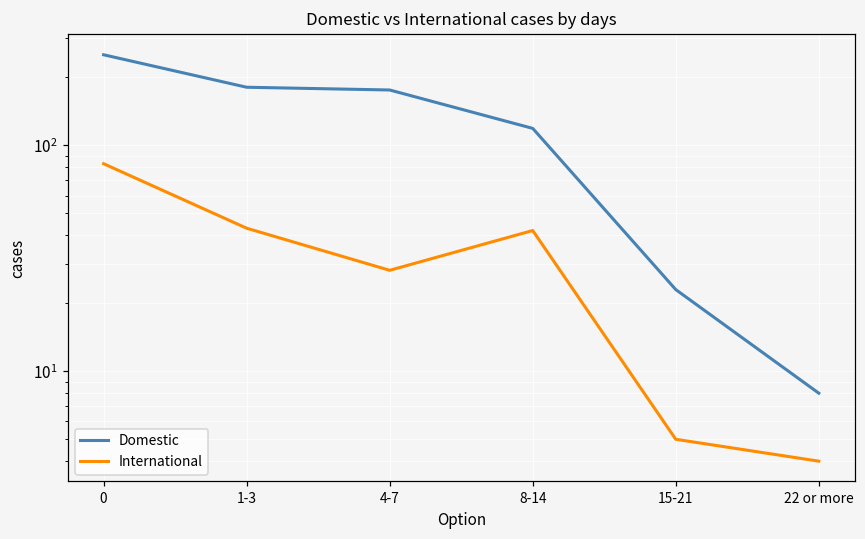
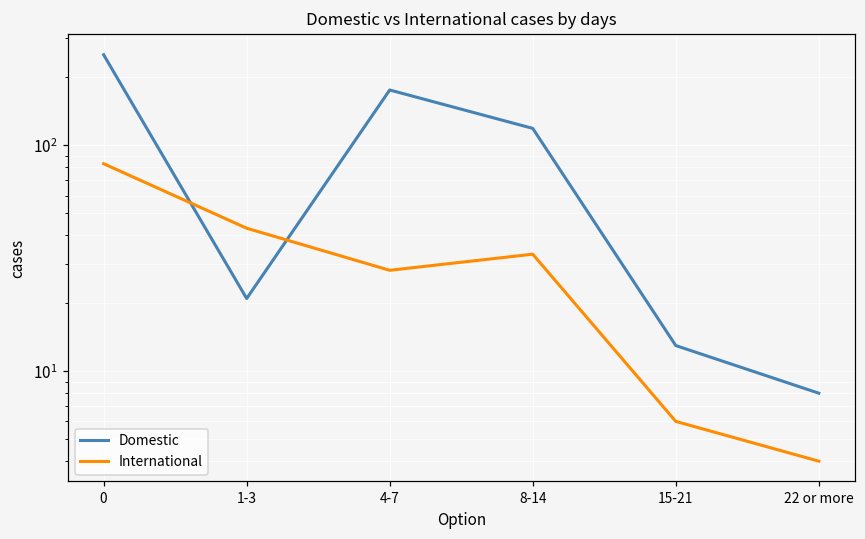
Domestic, 1-3: 180 -> 21
International, 8-14: 42 -> 33
Domestic, 15-21: 23 -> 13
International, 15-21: 5 -> 6
